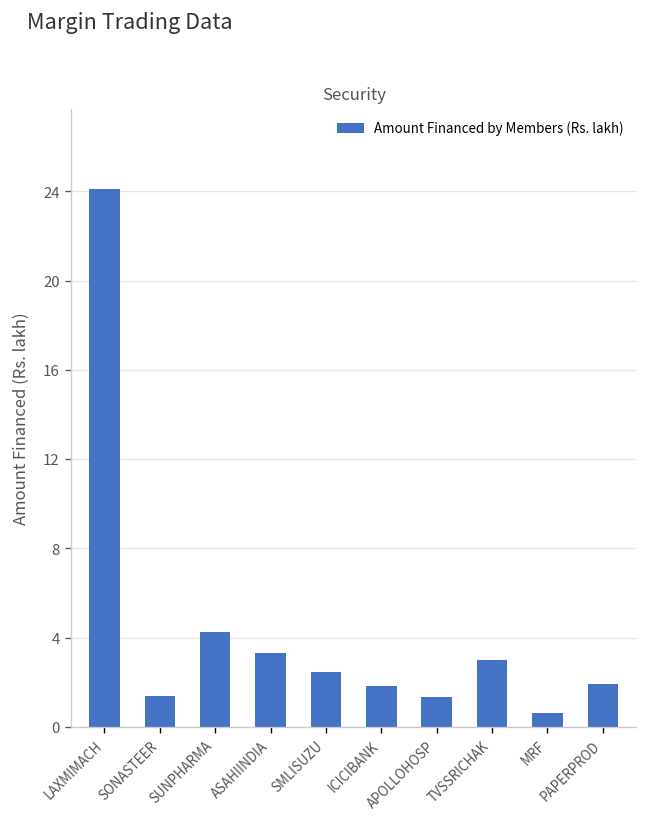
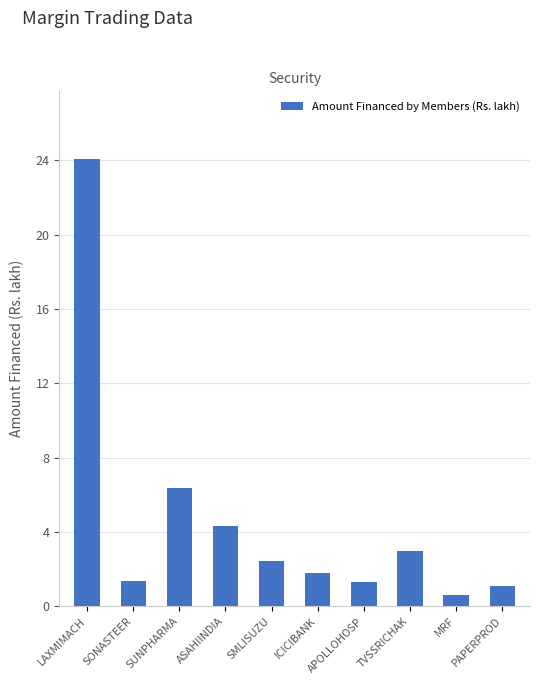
SUNPHARMA: 4.3 -> 6.4
ASAHIINDIA: 3.3 -> 4.3
PAPERPROD: 1.9 -> 1.1
